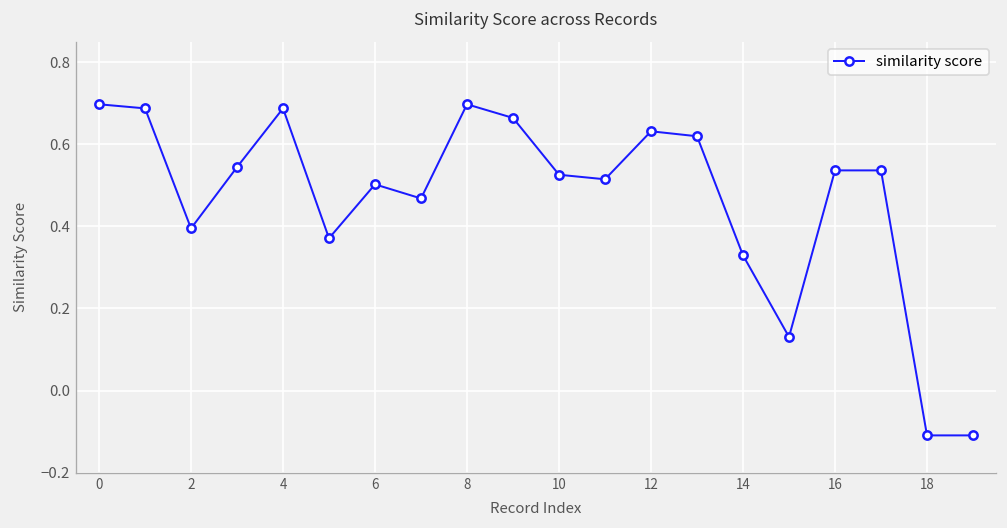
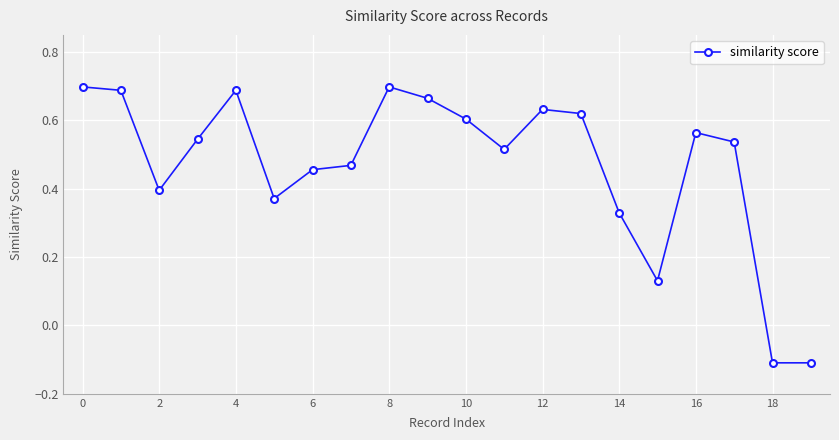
6: 0.50 -> 0.46
10: 0.53 -> 0.60
16: 0.54 -> 0.56
